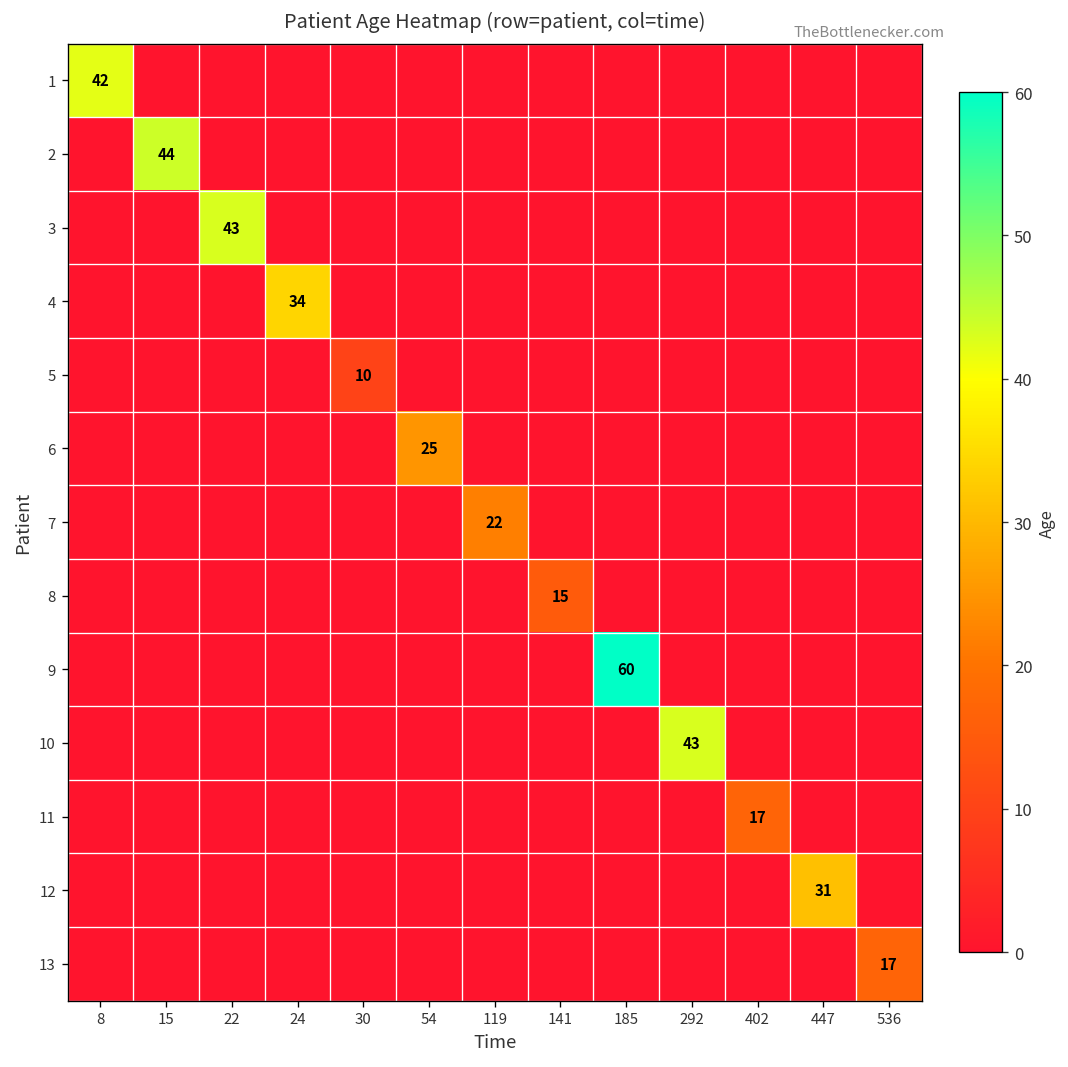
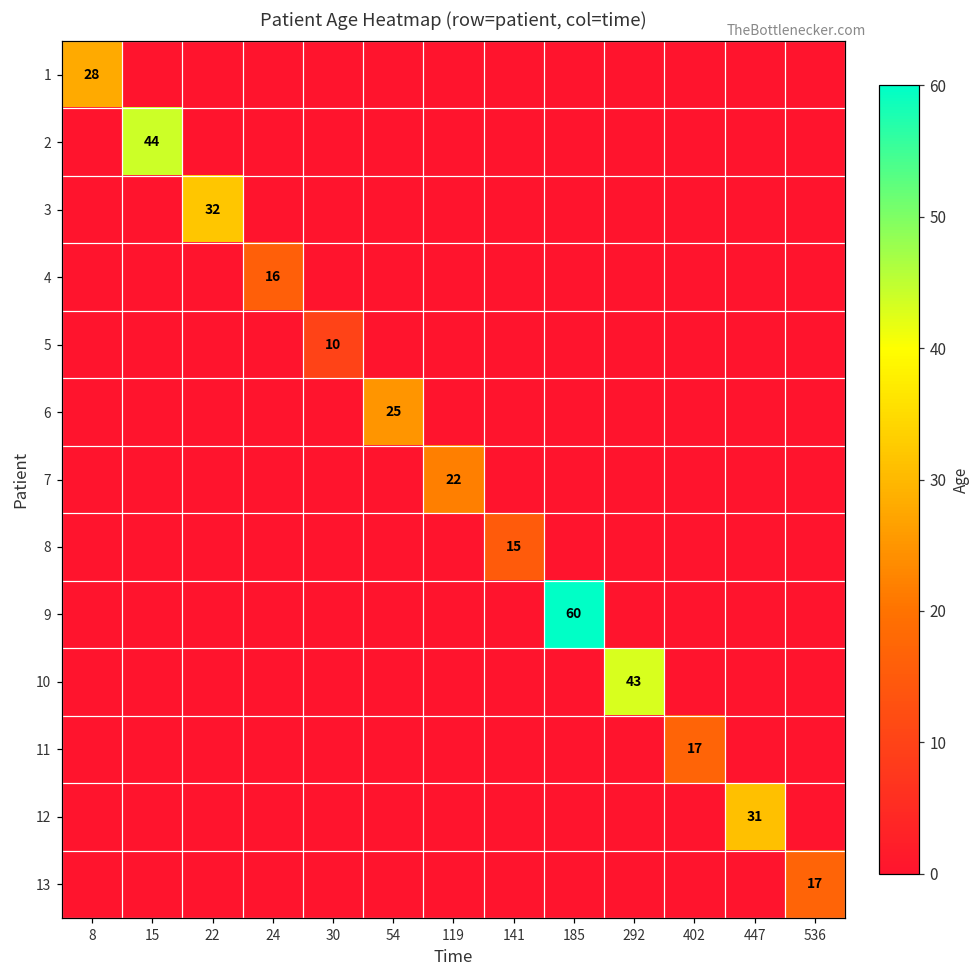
1, 8: 42 -> 28
3, 22: 43 -> 32
4, 24: 34 -> 16
